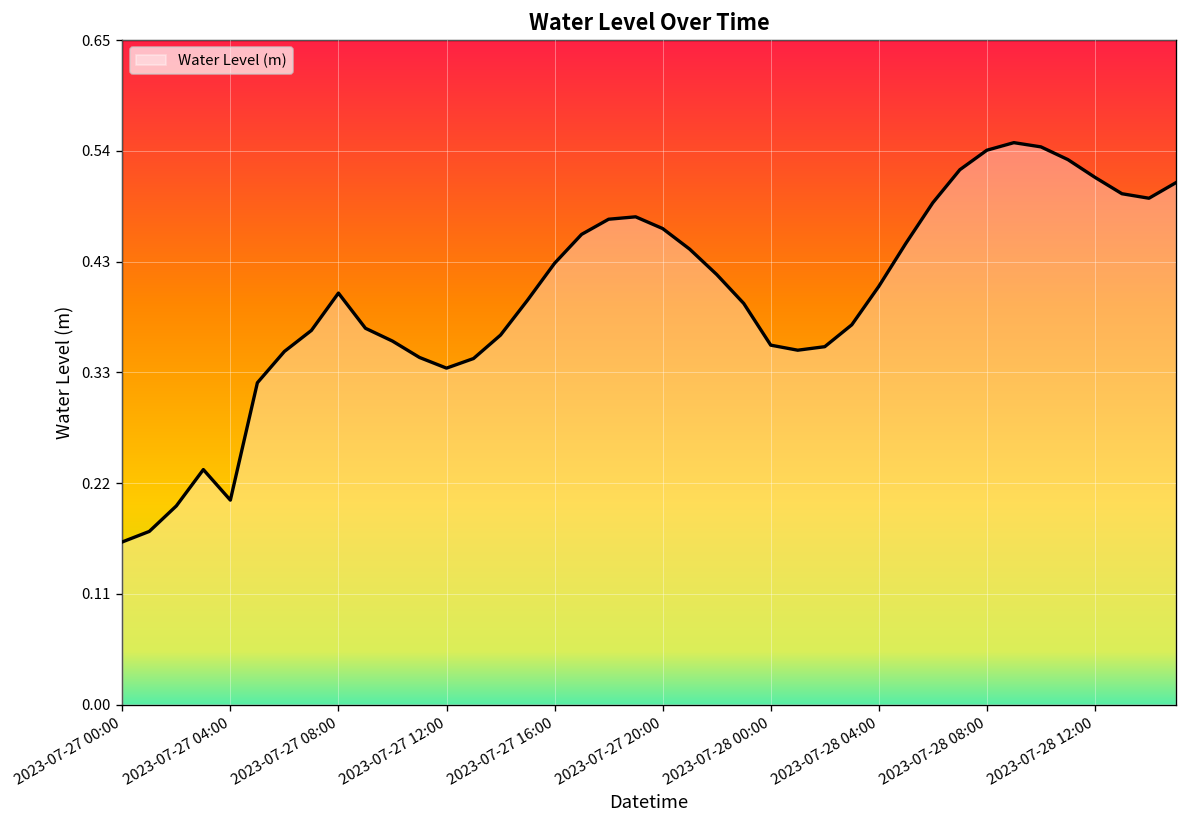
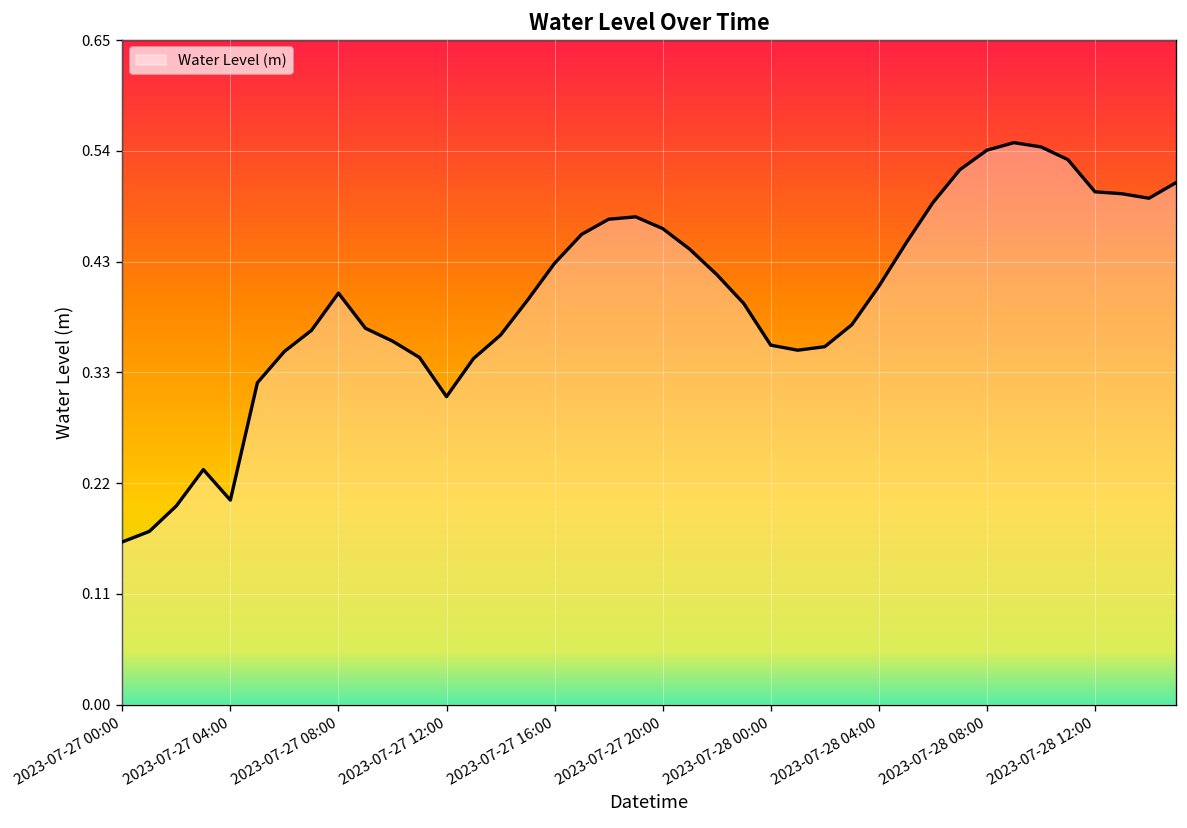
2023-07-27 12:00: 0.33 -> 0.30
2023-07-28 12:00: 0.52 -> 0.50
